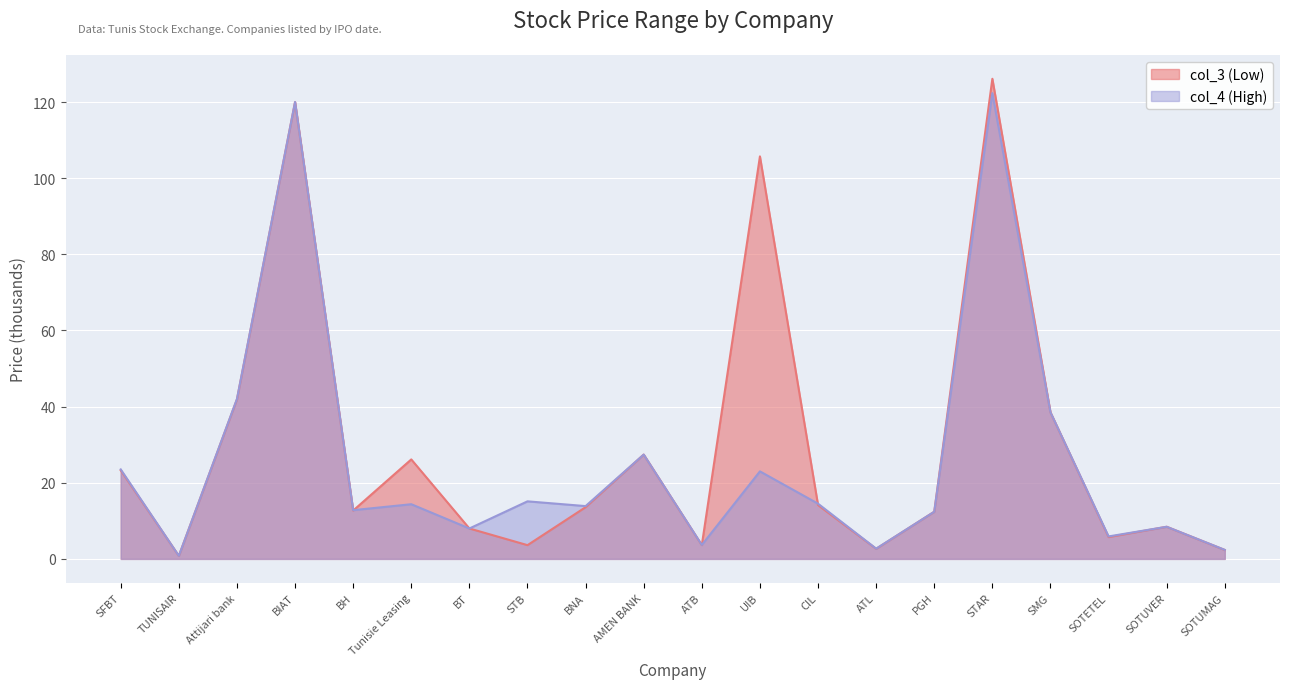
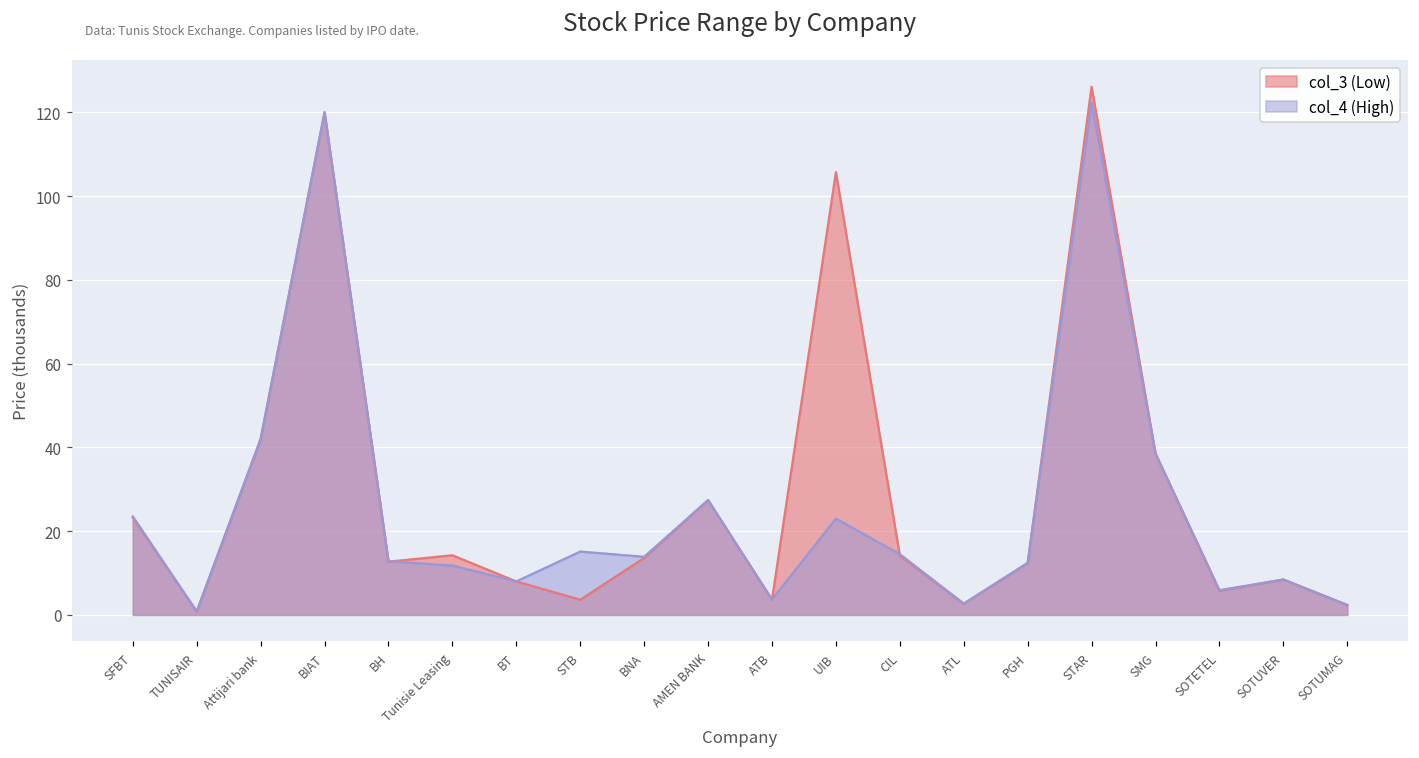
col_3 (Low), Tunisie Leasing: 26 -> 14
col_4 (High), Tunisie Leasing: 14 -> 12
